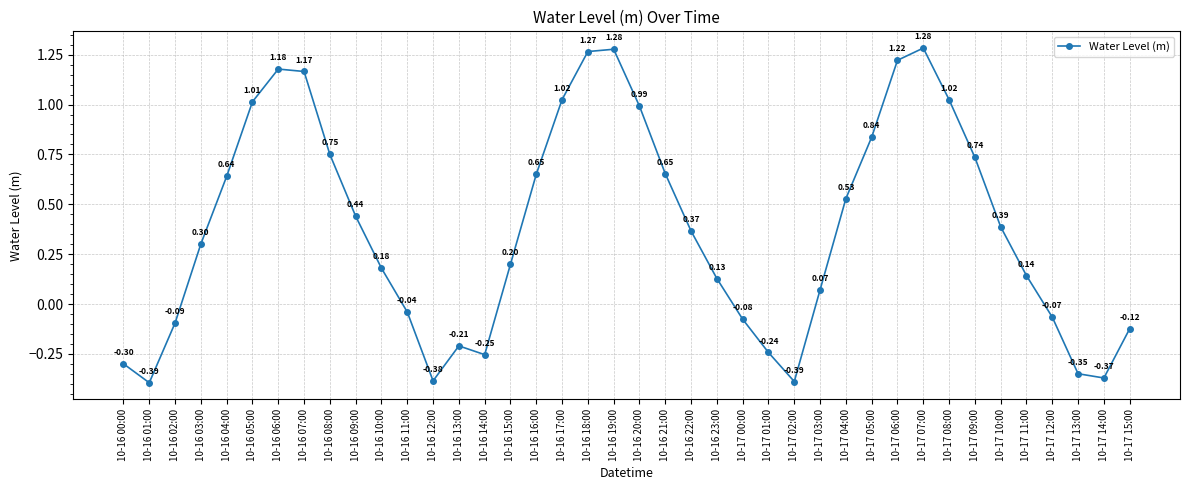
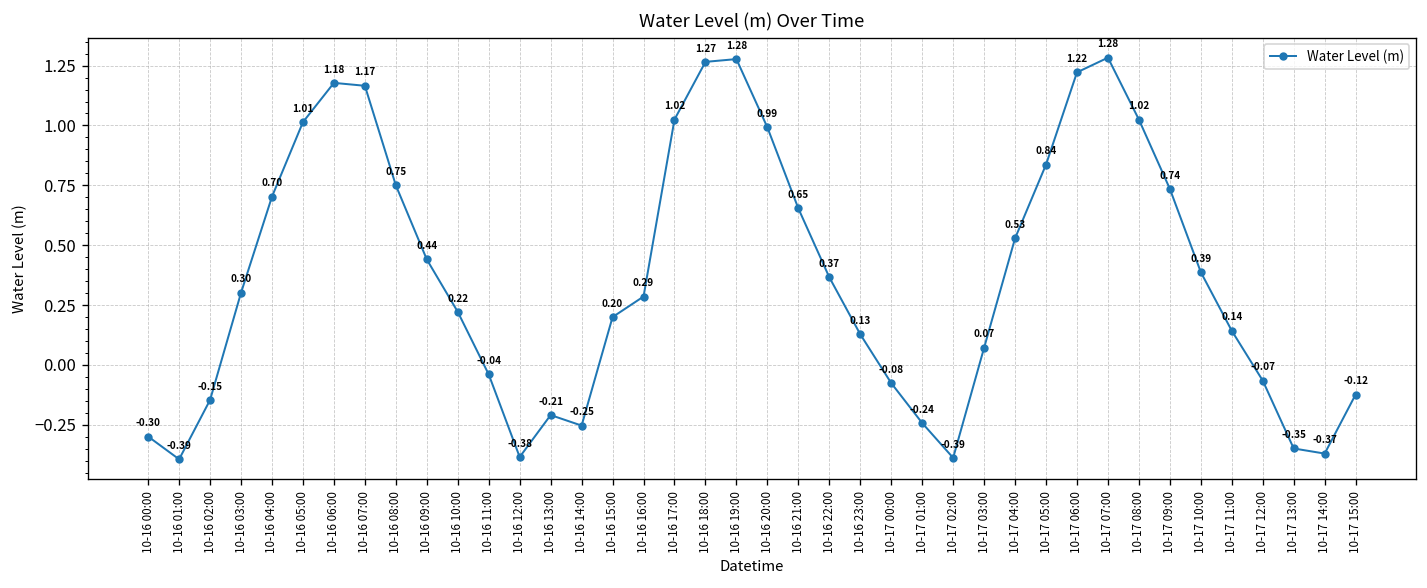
10-16 02:00: -0.09 -> -0.15
10-16 04:00: 0.64 -> 0.70
10-16 10:00: 0.18 -> 0.22
10-16 16:00: 0.65 -> 0.29
